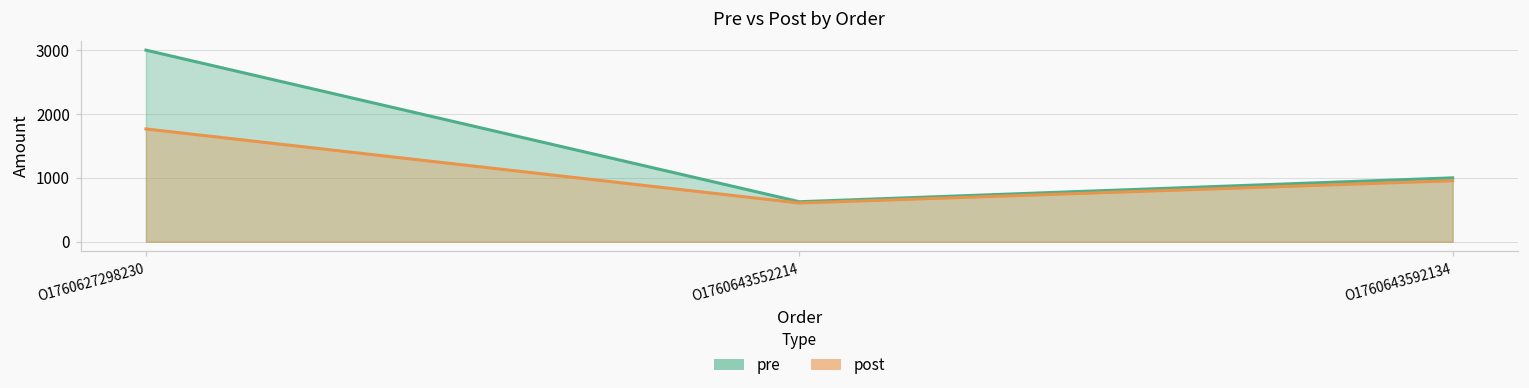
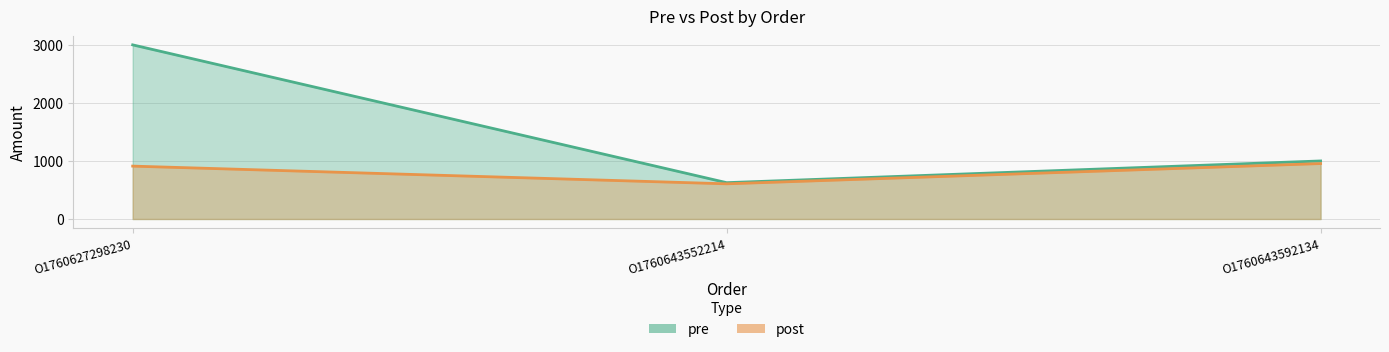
post, O1760627298230: 1800 -> 900
